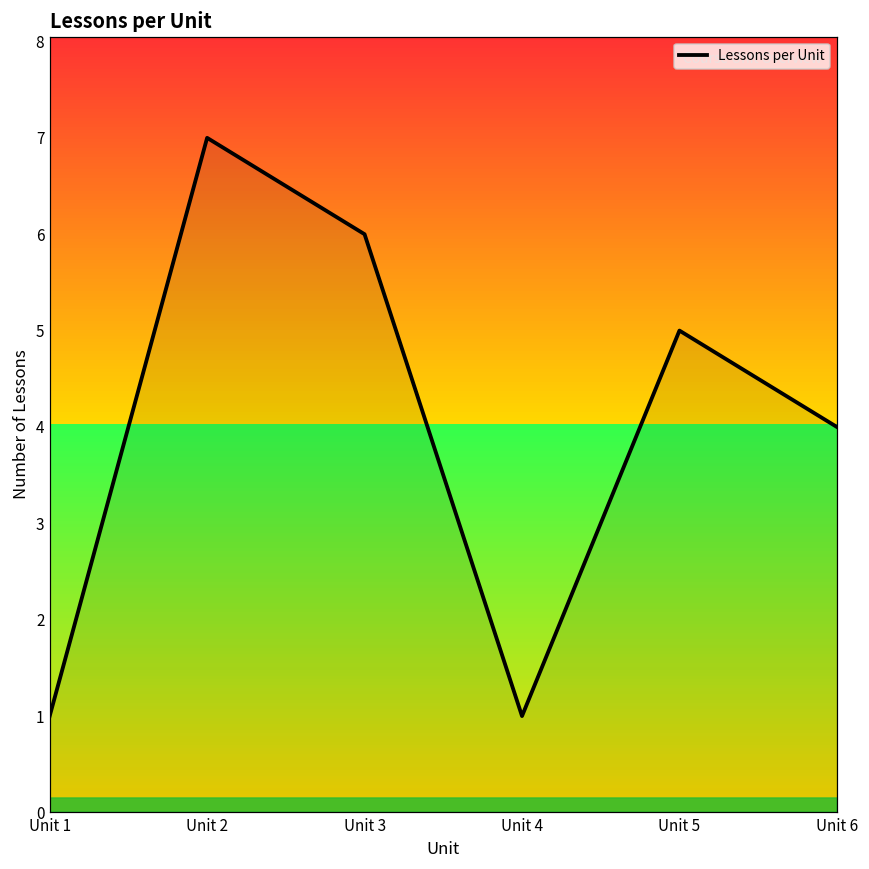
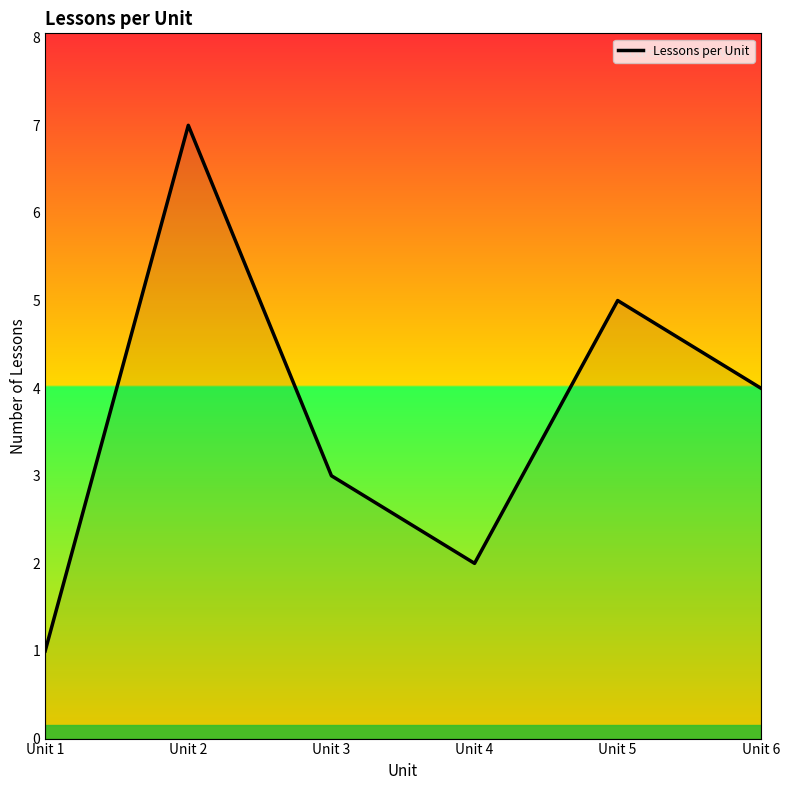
Unit 3: 6 -> 3
Unit 4: 1 -> 2
